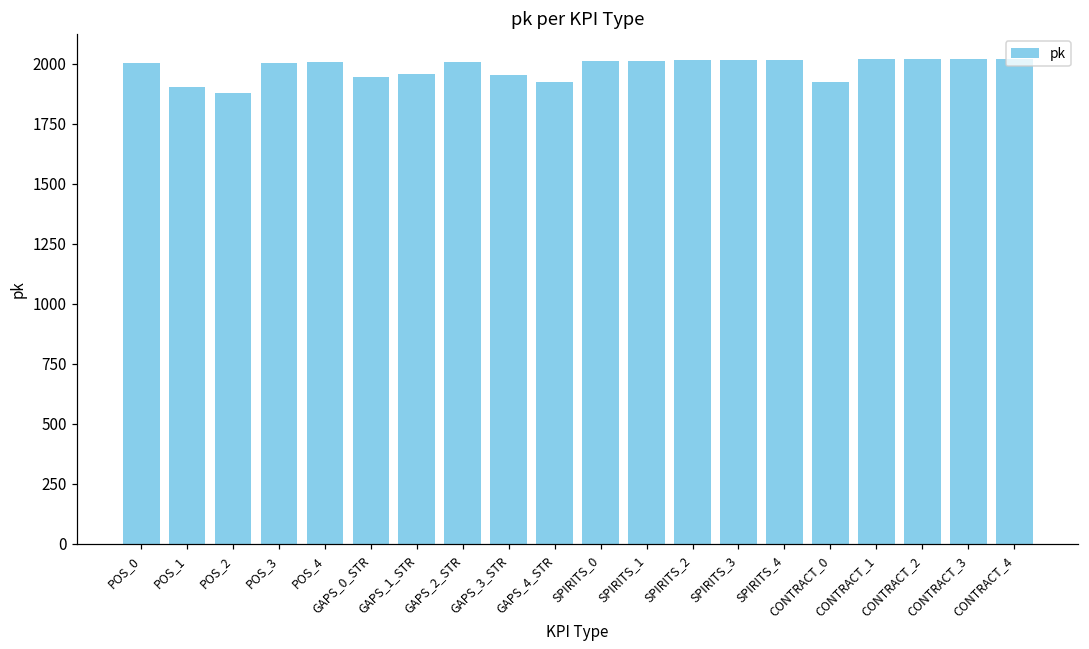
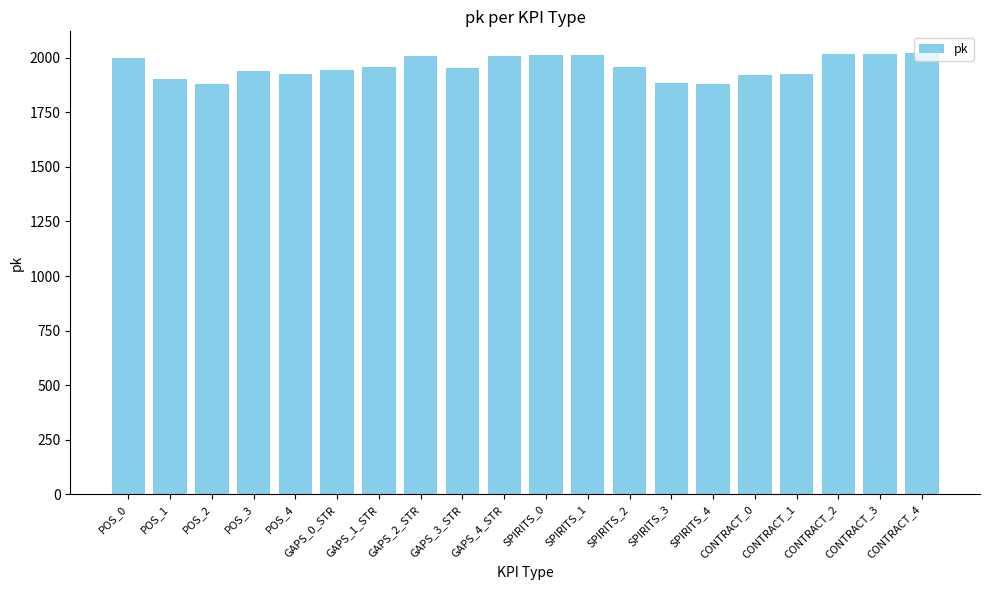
POS_3: 2000 -> 1940
POS_4: 2010 -> 1930
GAPS_4_STR: 1920 -> 2010
SPIRITS_2: 2010 -> 1960
SPIRITS_3: 2010 -> 1890
SPIRITS_4: 2020 -> 1880
CONTRACT_1: 2020 -> 1930
